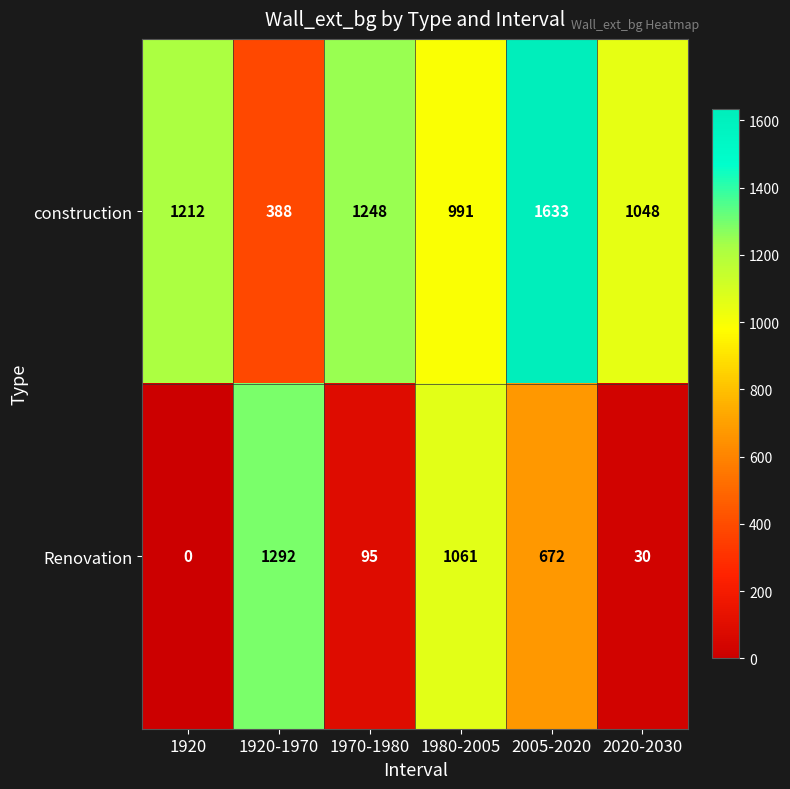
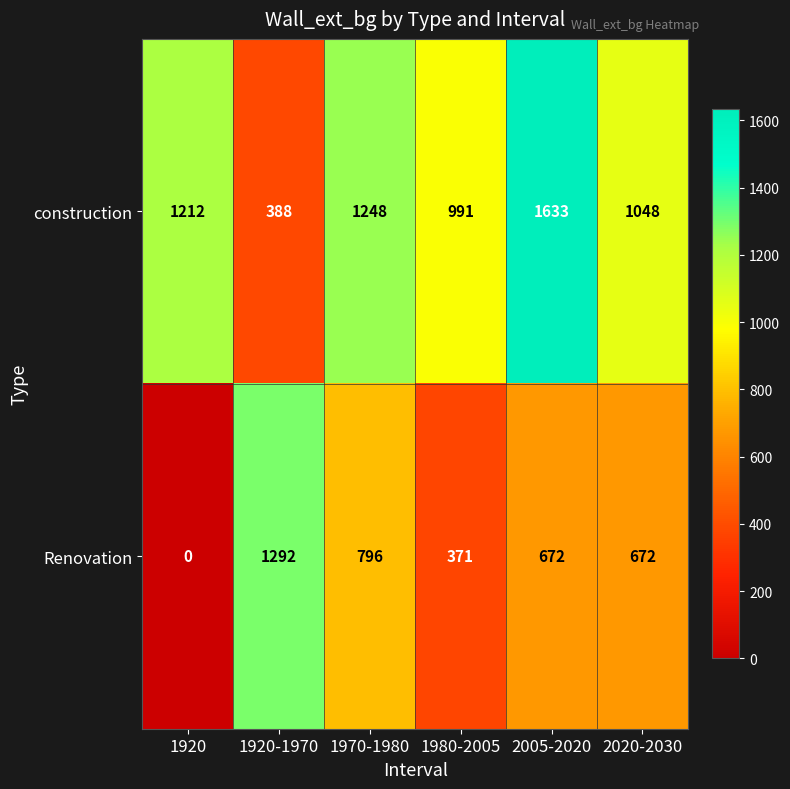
Renovation, 1970-1980: 95 -> 796
Renovation, 1980-2005: 1061 -> 371
Renovation, 2020-2030: 30 -> 672
